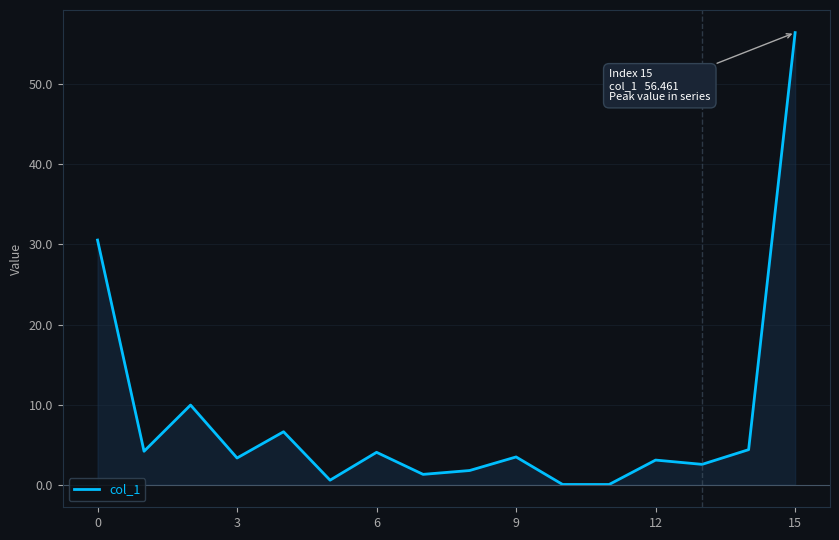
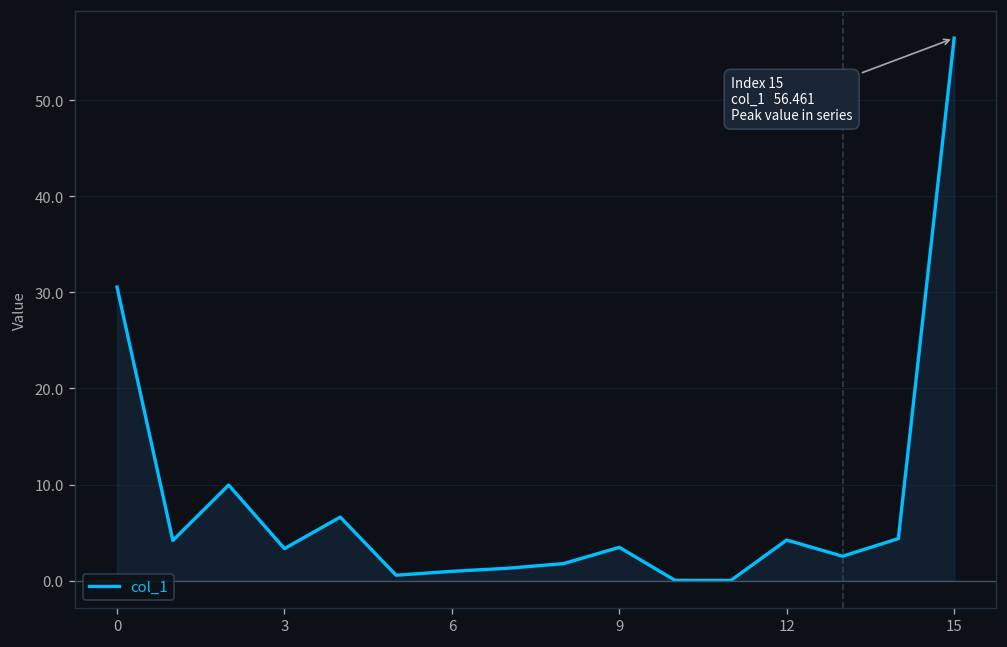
6: 4 -> 1
12: 3 -> 4
